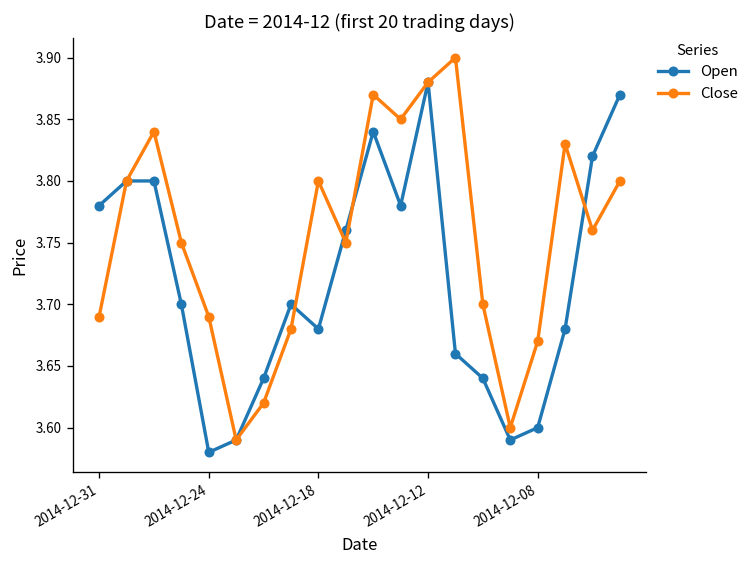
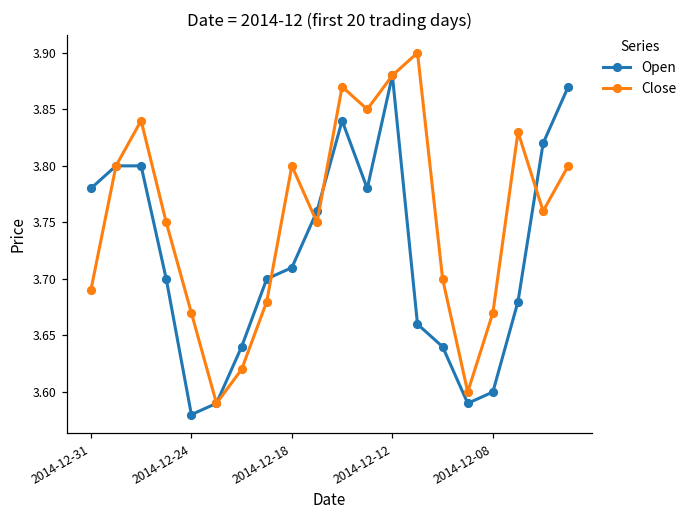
Close, 2014-12-24: 3.69 -> 3.67
Open, 2014-12-18: 3.68 -> 3.71
